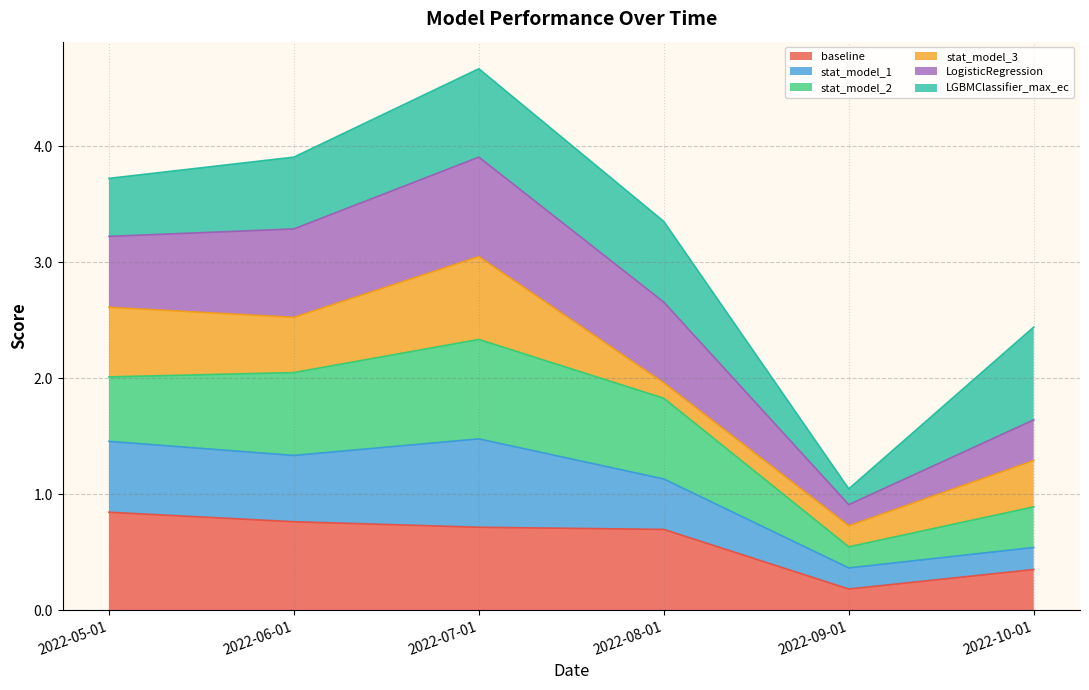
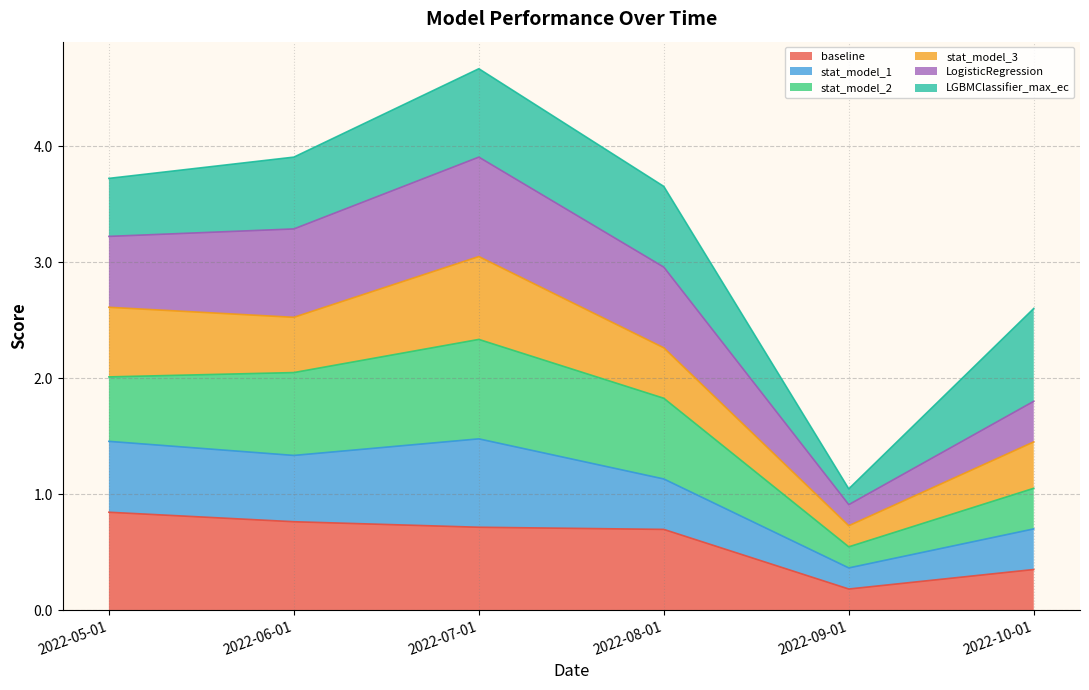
stat_model_3, 2022-08-01: 0.13 -> 0.43
stat_model_1, 2022-10-01: 0.19 -> 0.35
